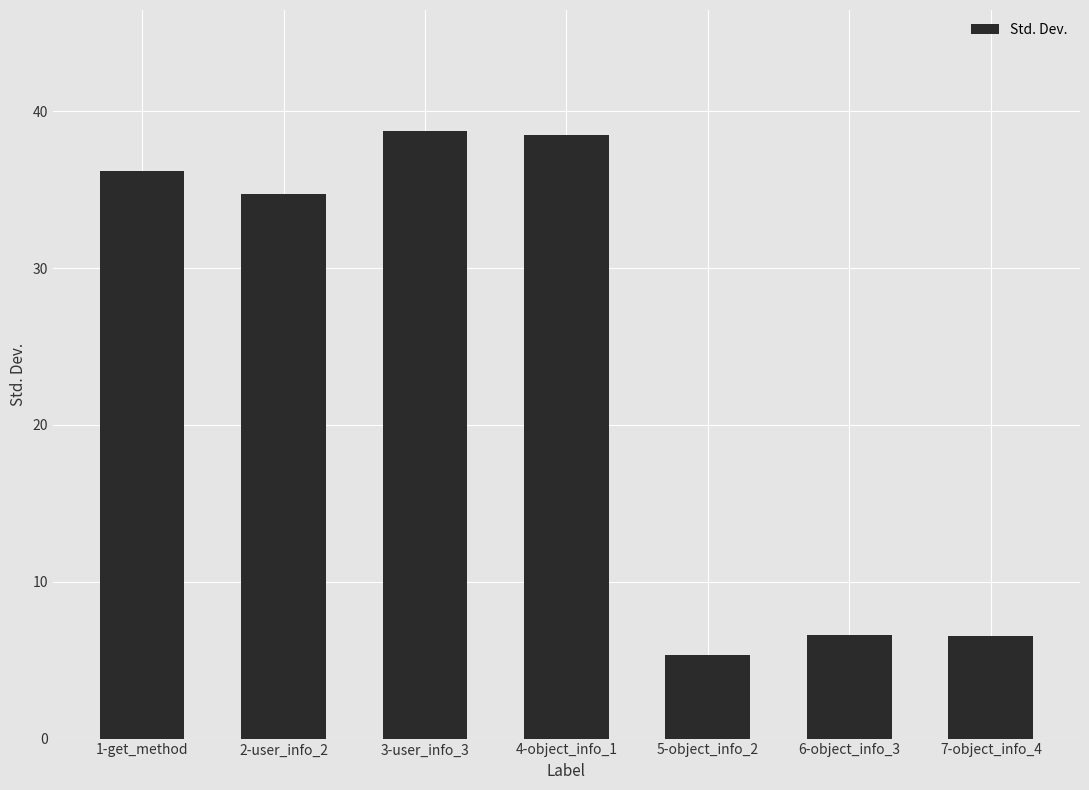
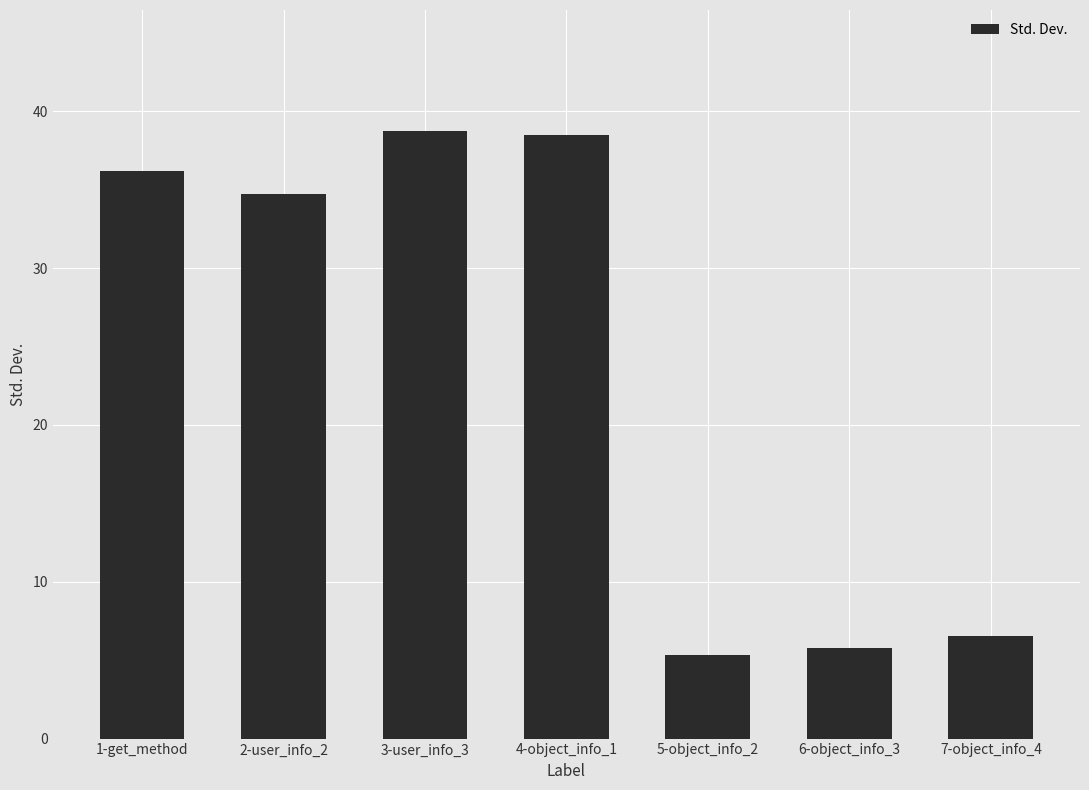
6-object_info_3: 6.6 -> 5.8
